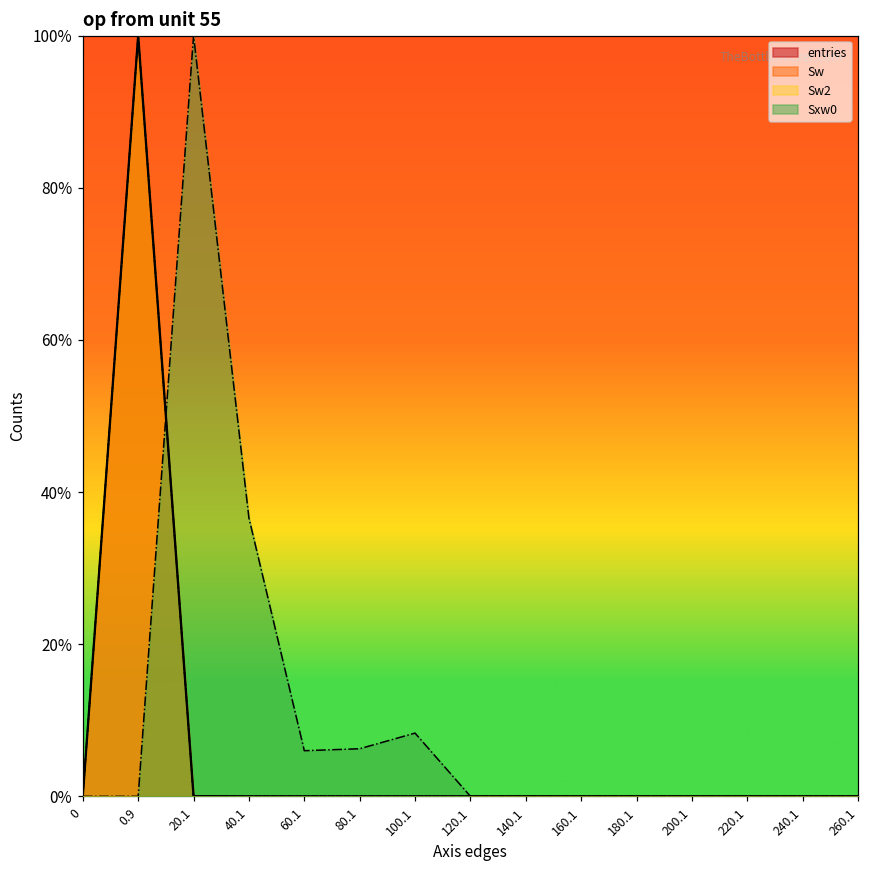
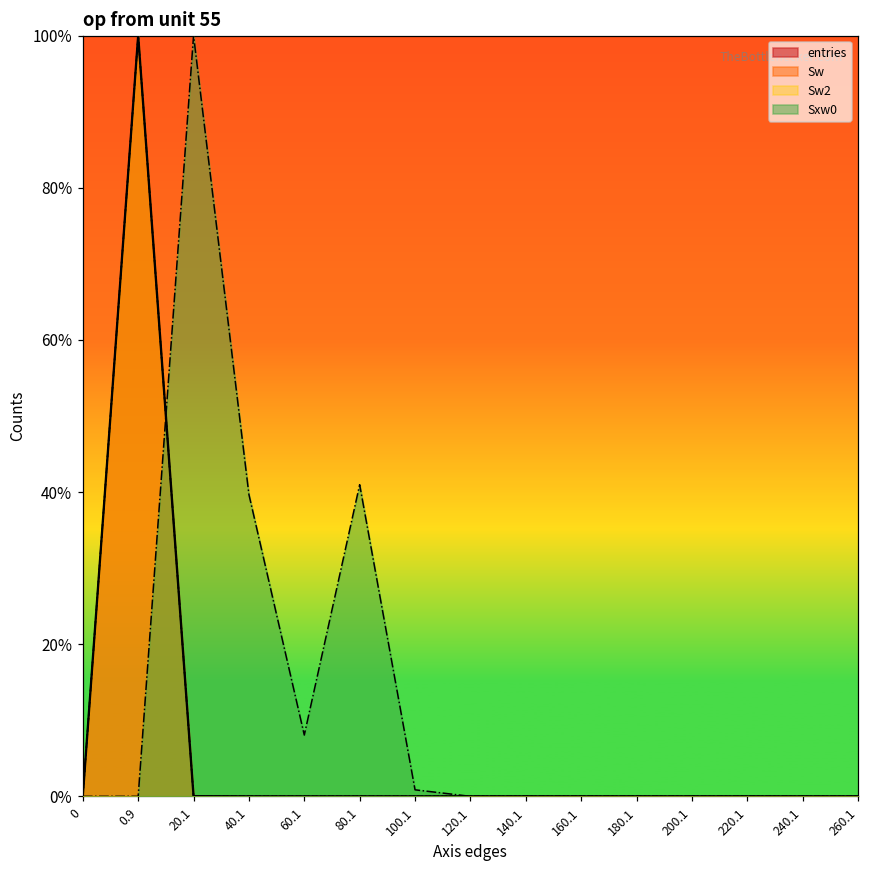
Sxw0, 40.1: 37% -> 40%
Sxw0, 60.1: 6% -> 8%
Sxw0, 80.1: 6% -> 41%
Sxw0, 100.1: 8% -> 1%
